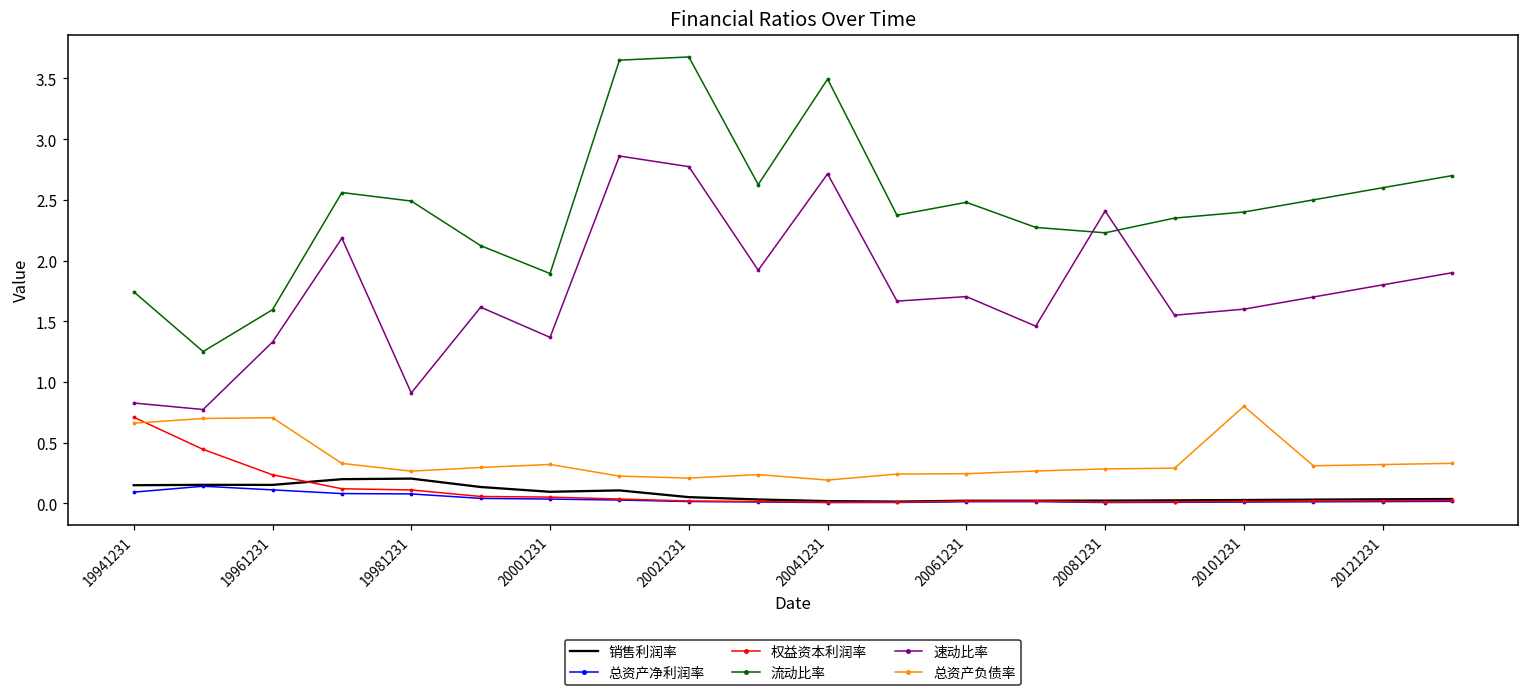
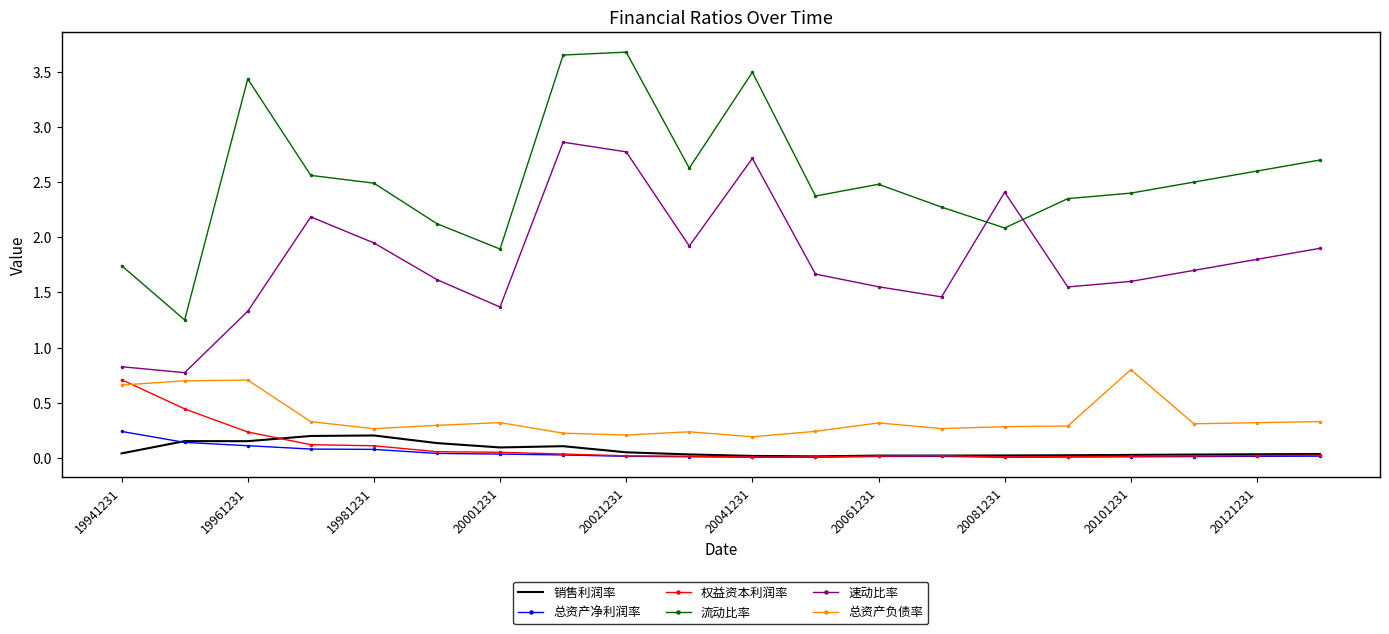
销售利润率, 19941231: 0.15 -> 0.04
总资产净利润率, 19941231: 0.09 -> 0.24
流动比率, 19961231: 1.60 -> 3.43
速动比率, 19981231: 0.91 -> 1.95
速动比率, 20061231: 1.70 -> 1.55
总资产负债率, 20061231: 0.24 -> 0.32
流动比率, 20081231: 2.23 -> 2.08
